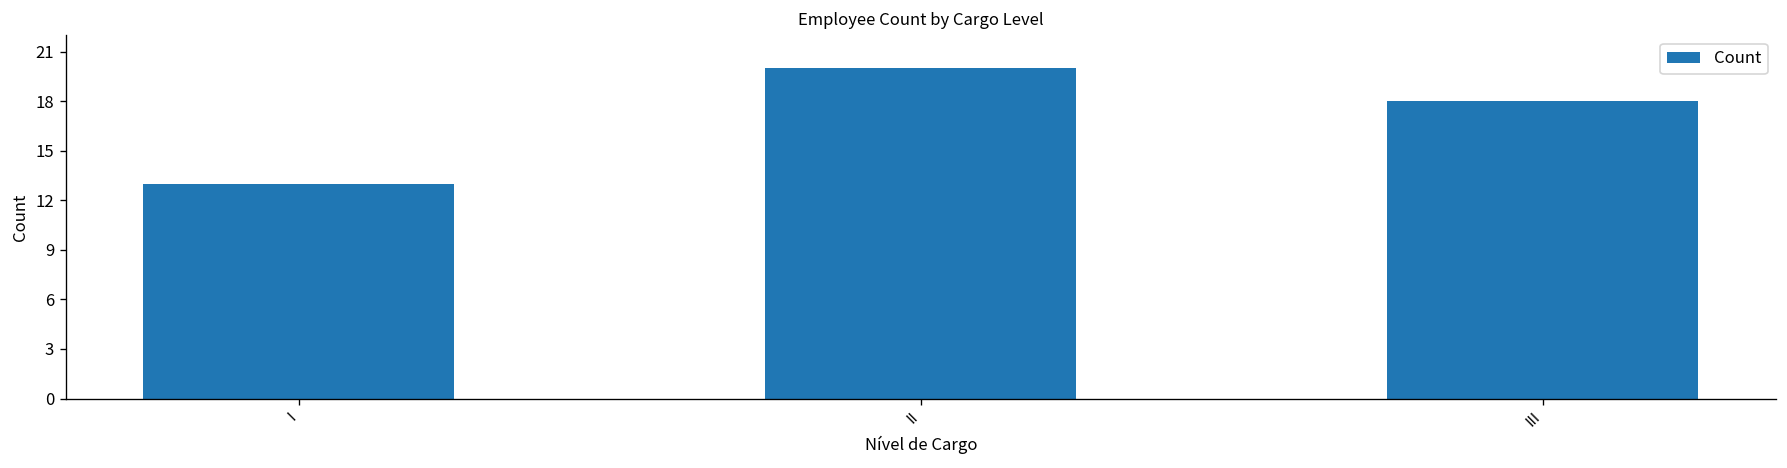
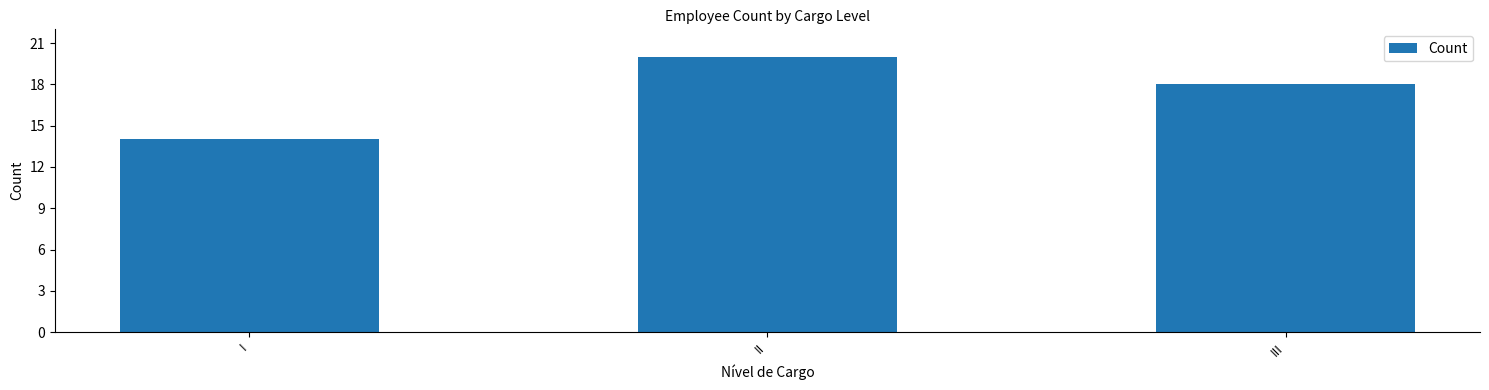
I: 13 -> 14
